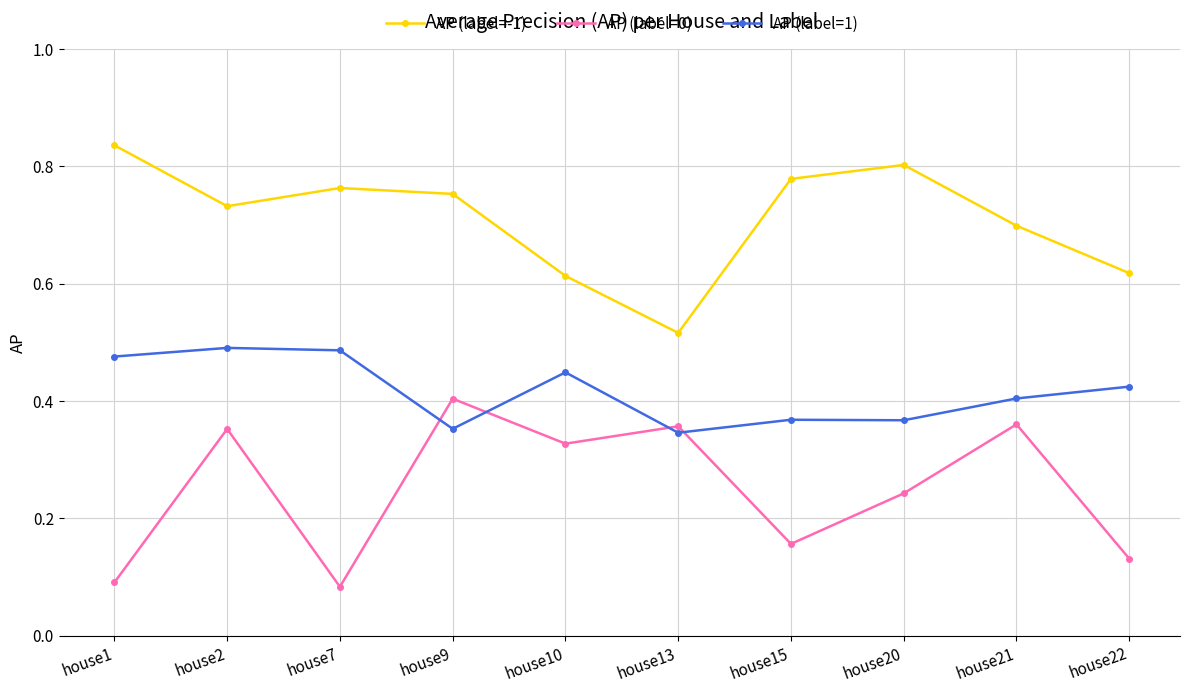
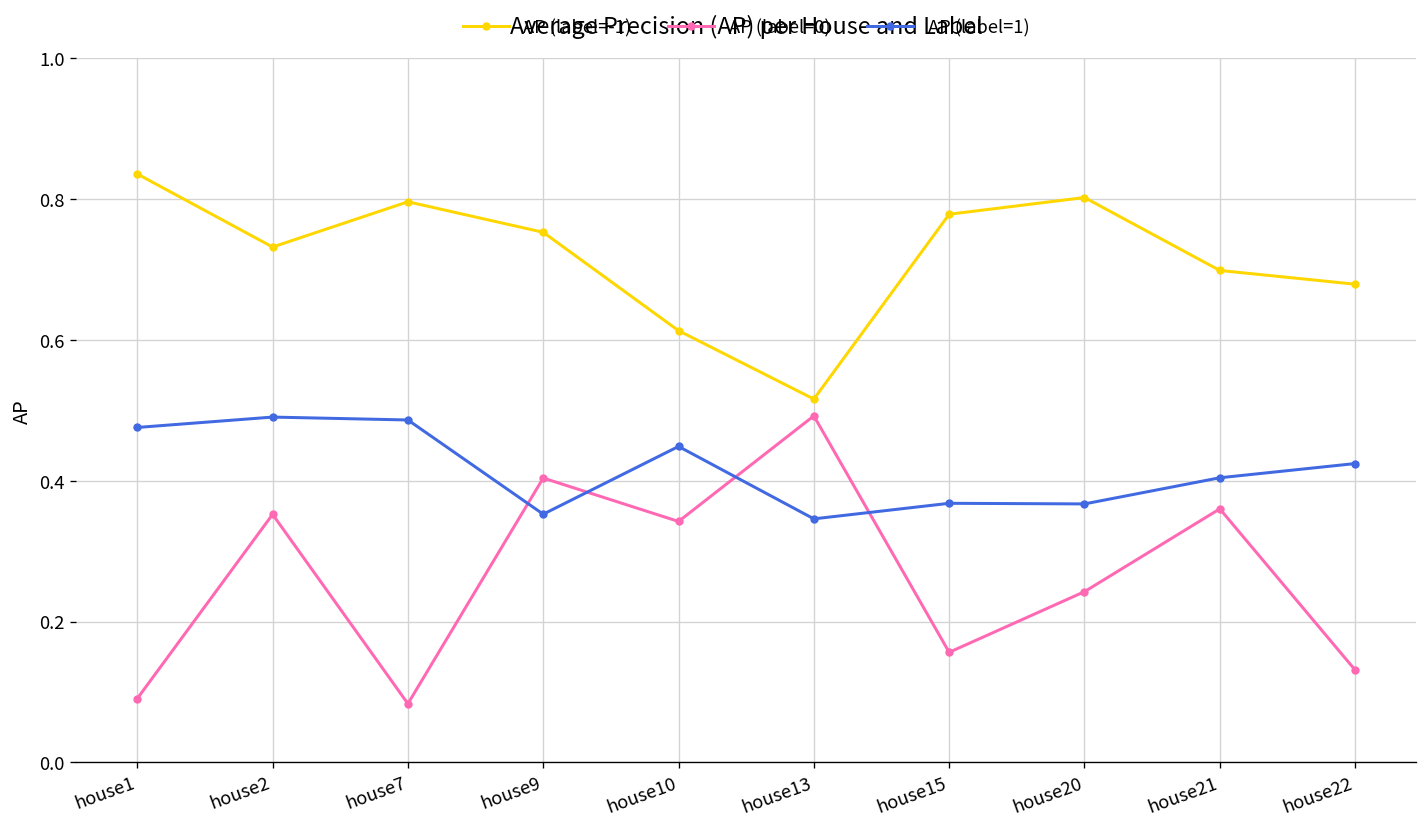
AP (label=-1), house7: 0.76 -> 0.80
AP (label=0), house10: 0.33 -> 0.34
AP (label=0), house13: 0.36 -> 0.49
AP (label=-1), house22: 0.62 -> 0.68
